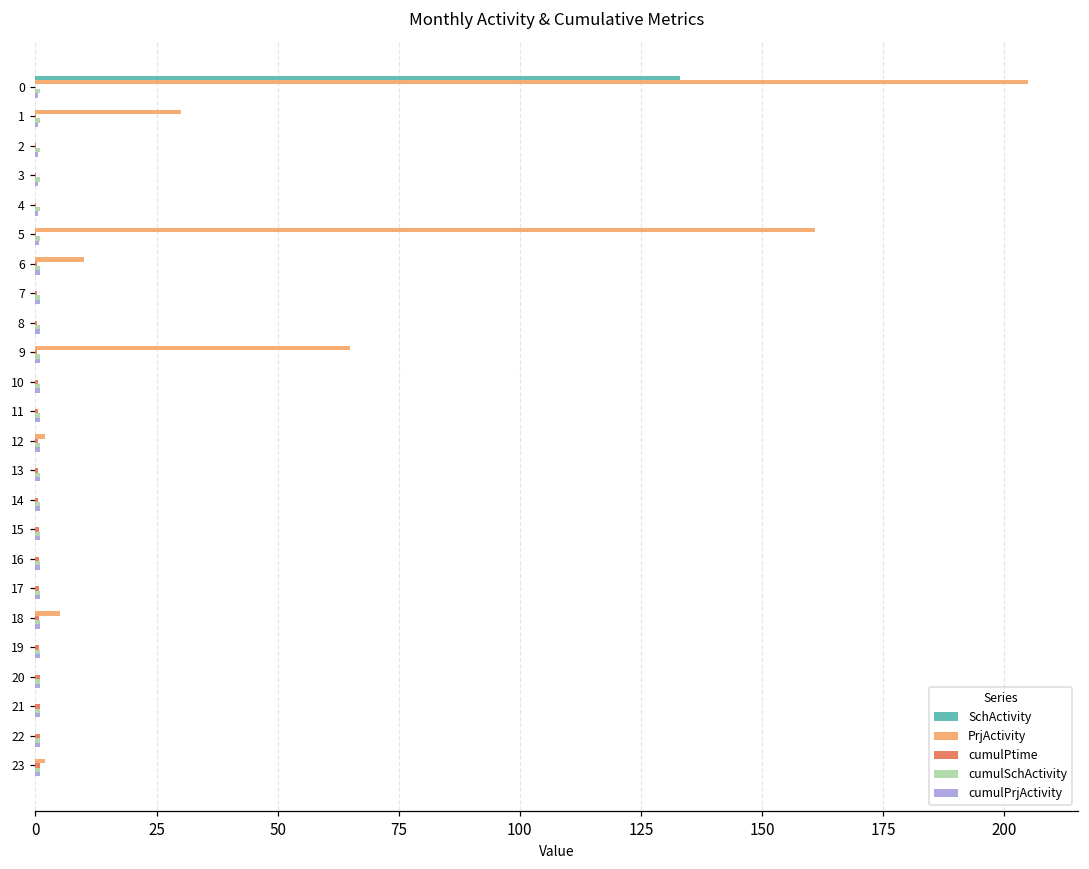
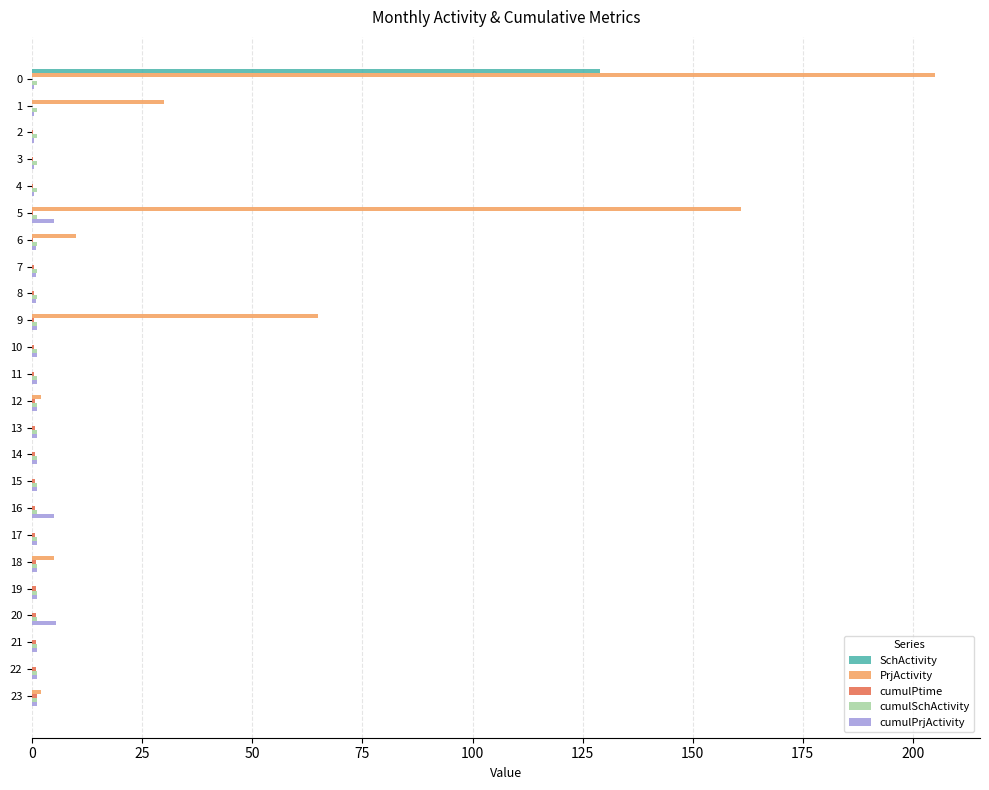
SchActivity, 0: 133 -> 129
cumulPrjActivity, 5: 1 -> 5
cumulPrjActivity, 16: 1 -> 5
cumulPrjActivity, 20: 1 -> 5
